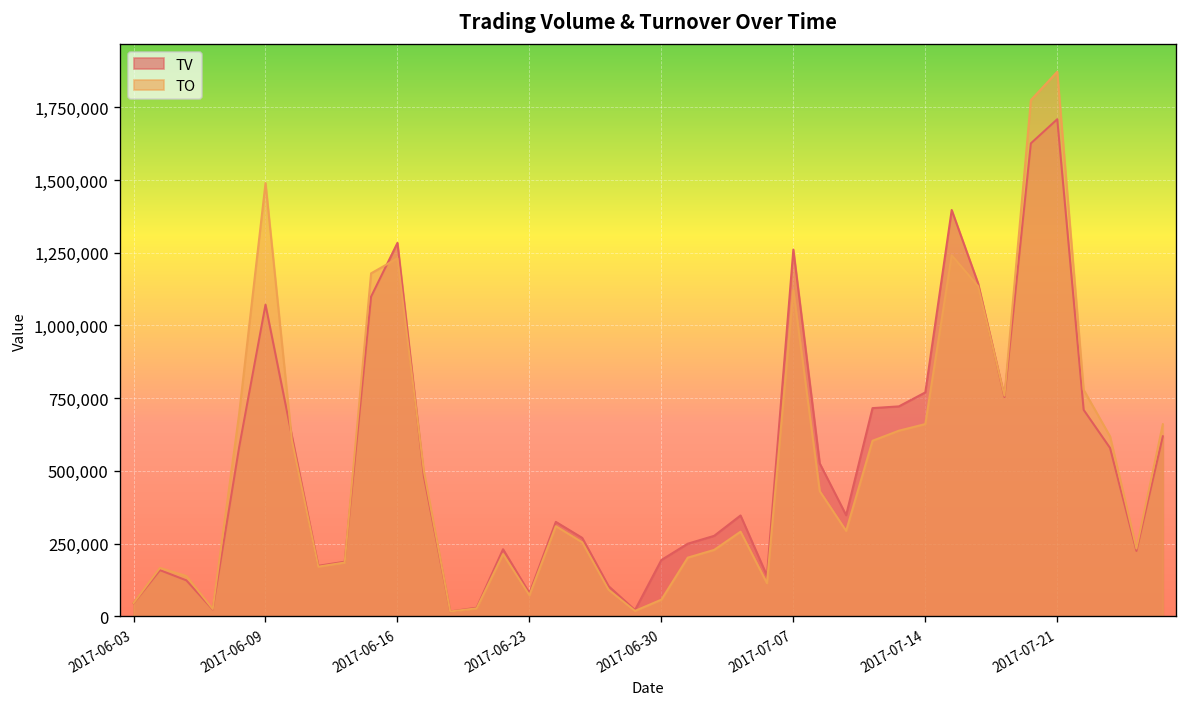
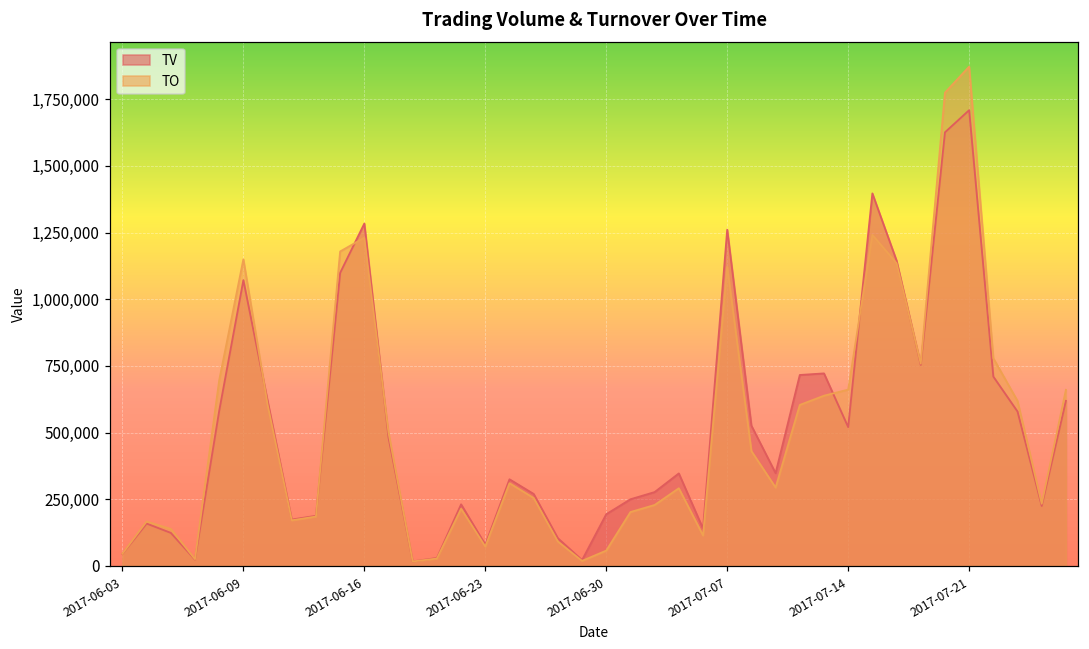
TO, 2017-06-09: 1,490,000 -> 1,150,000
TV, 2017-07-14: 770,000 -> 520,000
